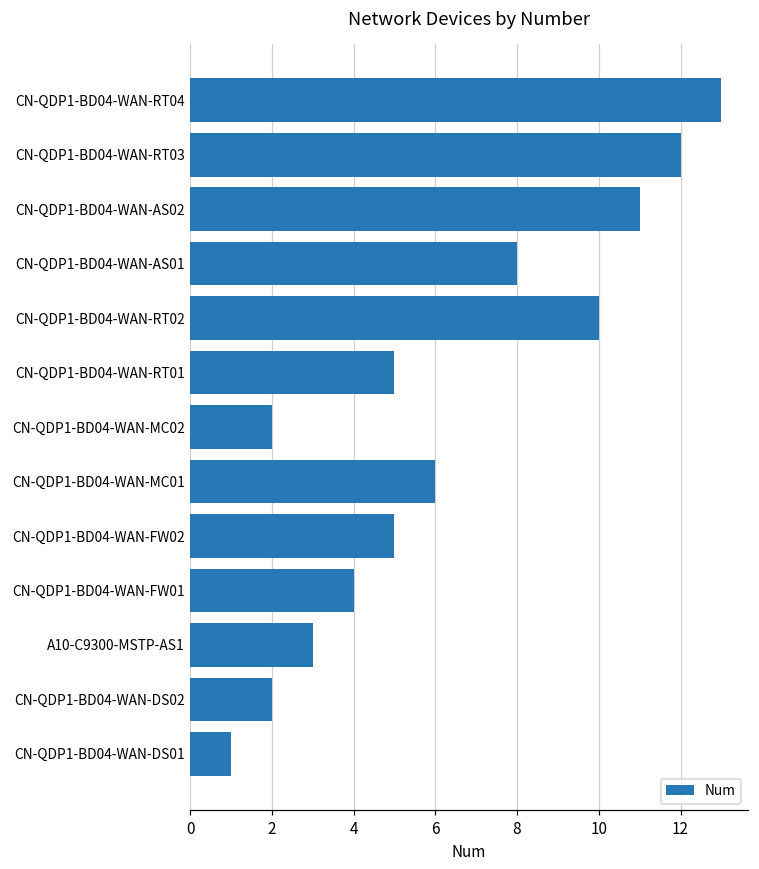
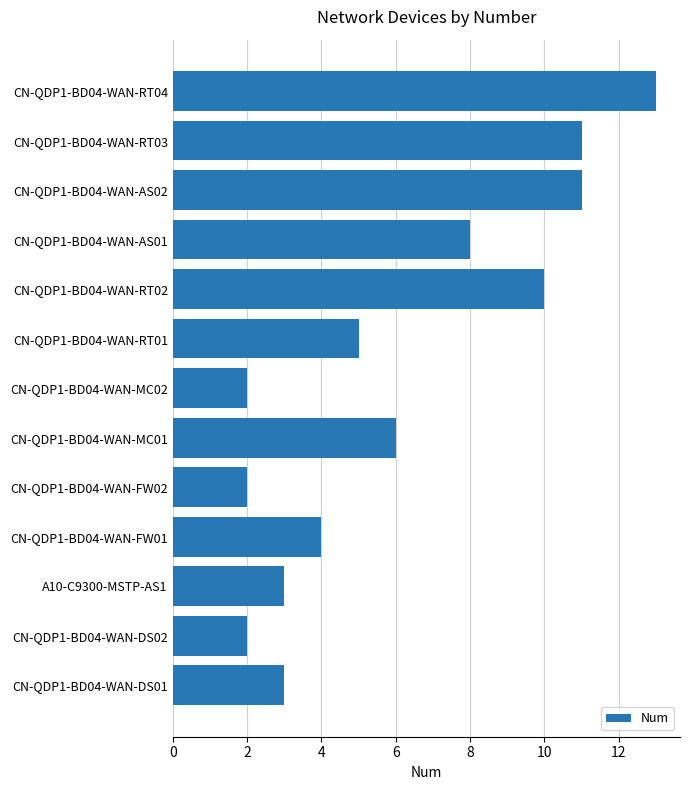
CN-QDP1-BD04-WAN-RT03: 12 -> 11
CN-QDP1-BD04-WAN-FW02: 5 -> 2
CN-QDP1-BD04-WAN-DS01: 1 -> 3
